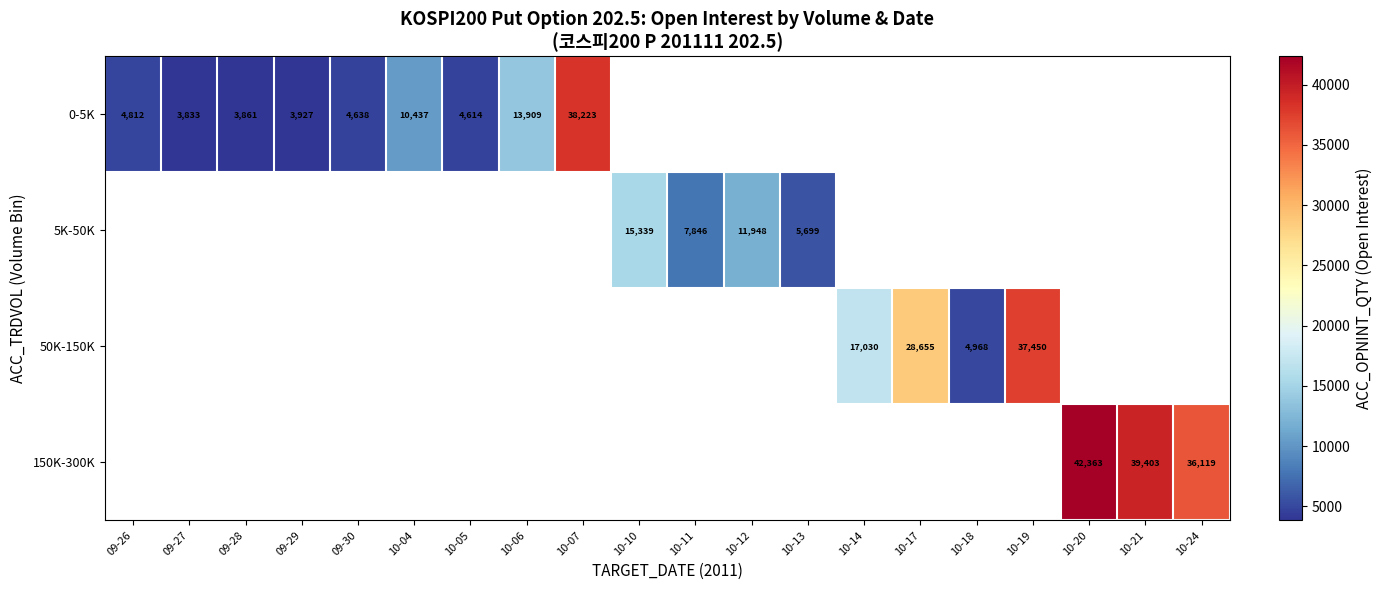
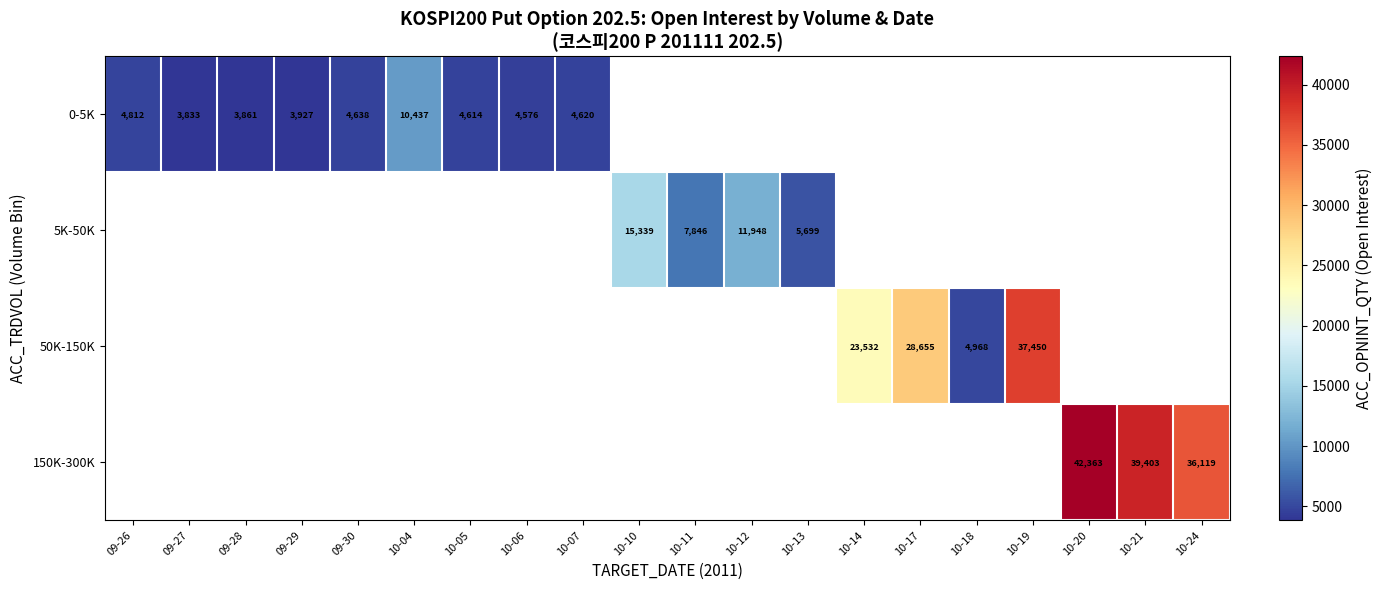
0-5K, 10-06: 13,909 -> 4,576
0-5K, 10-07: 38,223 -> 4,620
50K-150K, 10-14: 17,030 -> 23,532
